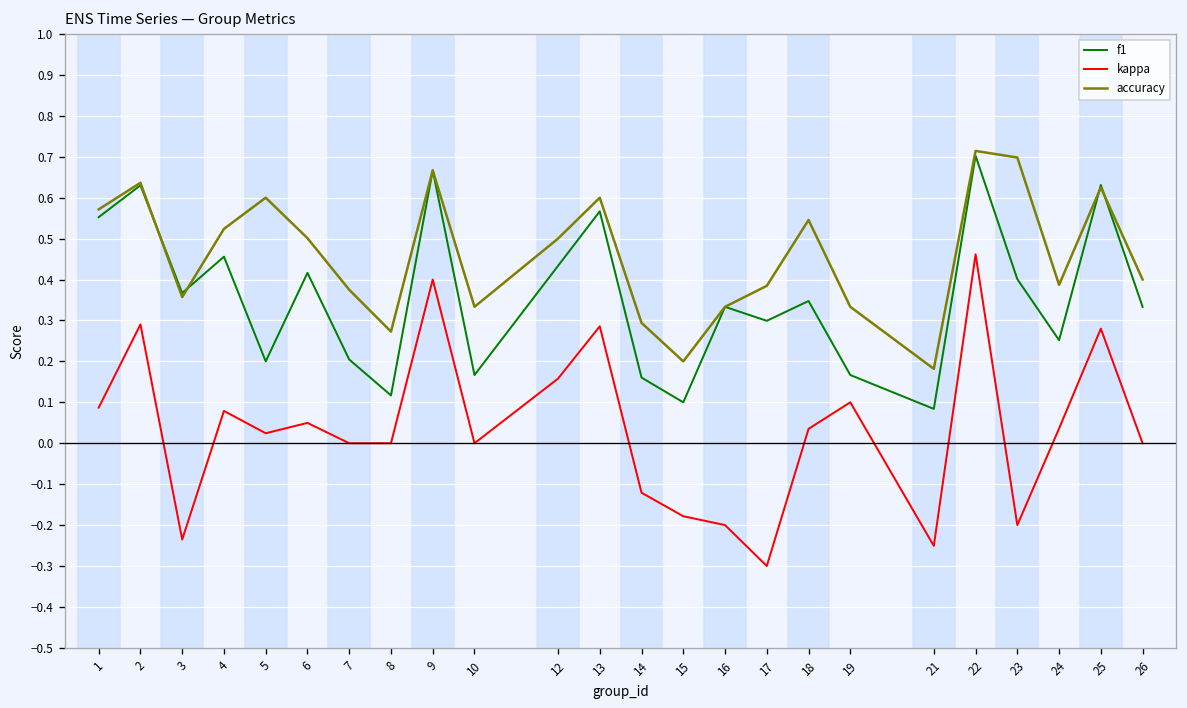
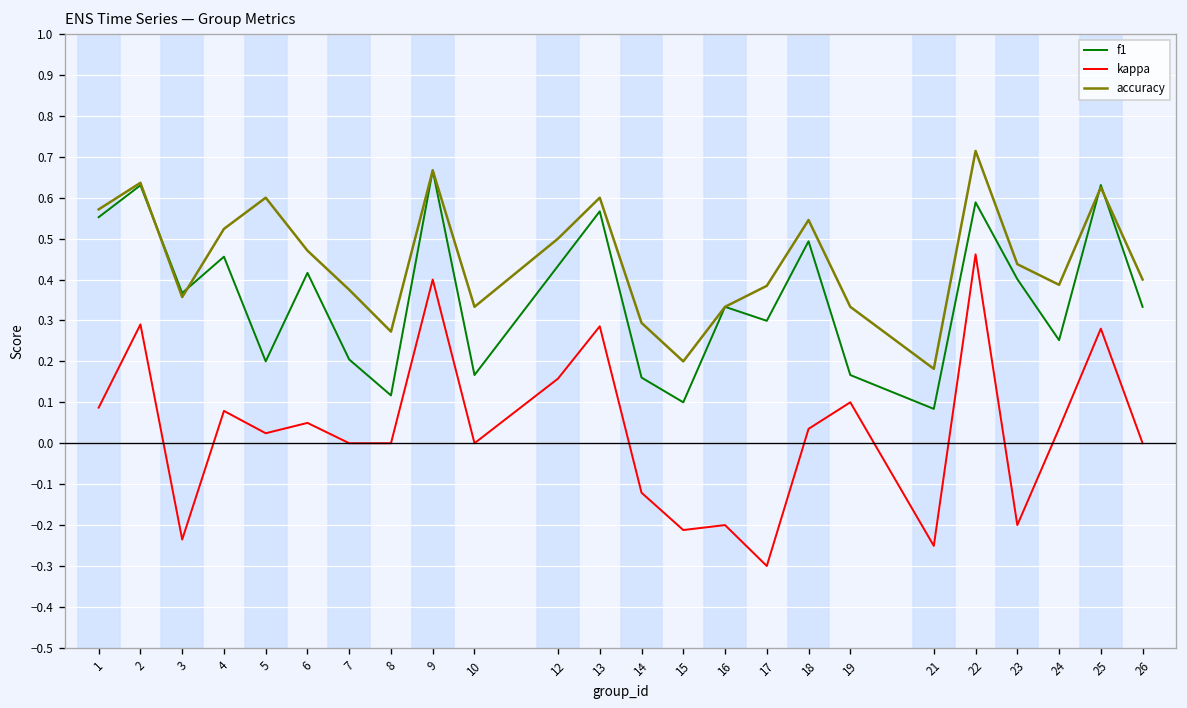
accuracy, 6: 0.50 -> 0.47
kappa, 15: -0.18 -> -0.21
f1, 18: 0.35 -> 0.49
f1, 22: 0.70 -> 0.59
accuracy, 23: 0.70 -> 0.44
